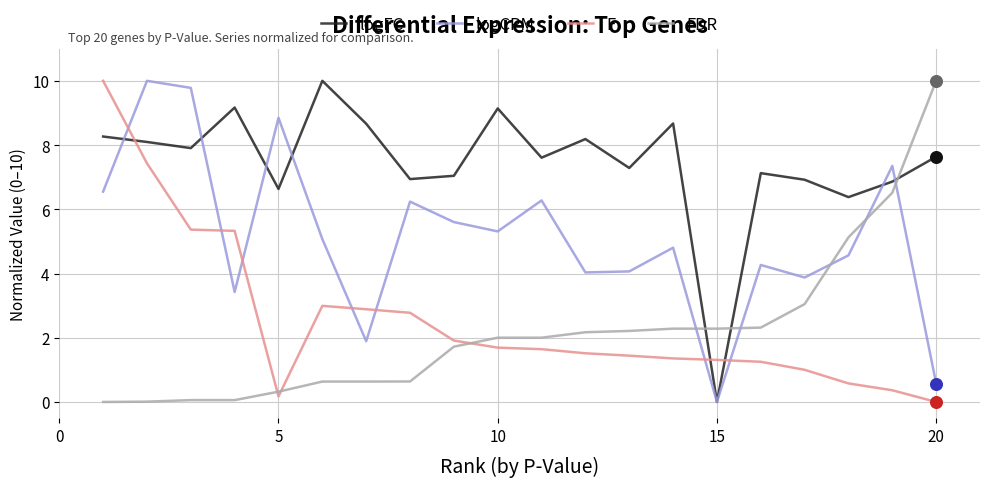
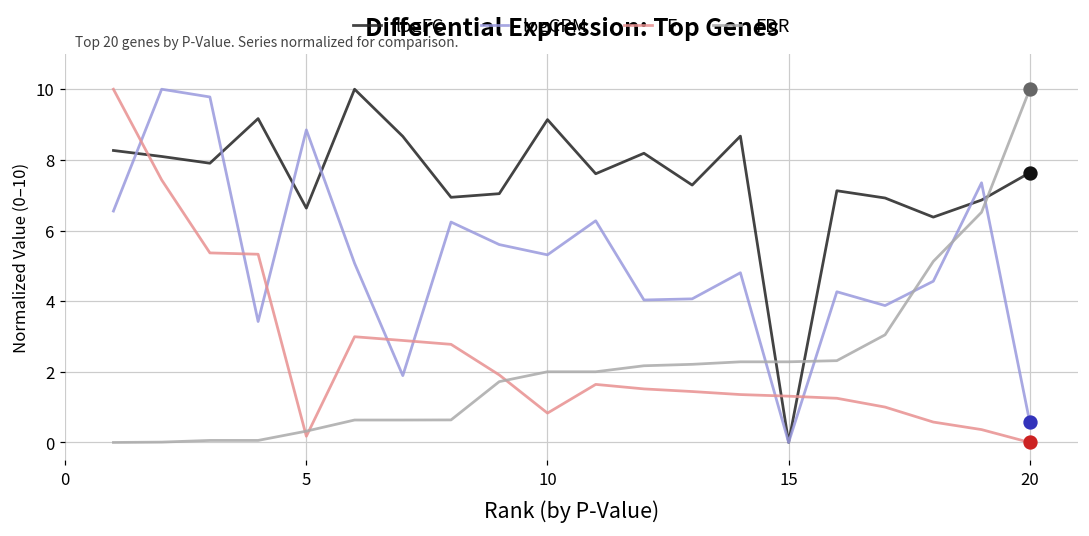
F, 10: 1.7 -> 0.8
